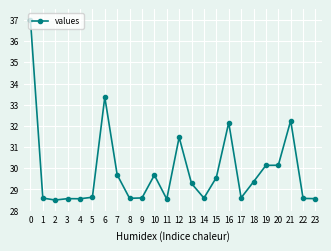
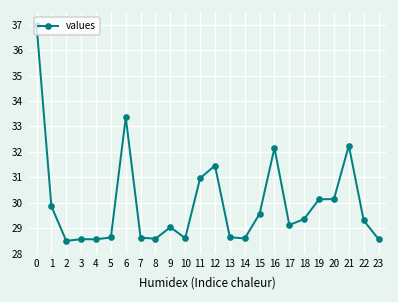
1: 28.6 -> 29.9
7: 29.7 -> 28.6
9: 28.6 -> 29.0
10: 29.7 -> 28.6
11: 28.5 -> 31.0
13: 29.3 -> 28.6
17: 28.6 -> 29.1
22: 28.6 -> 29.3
